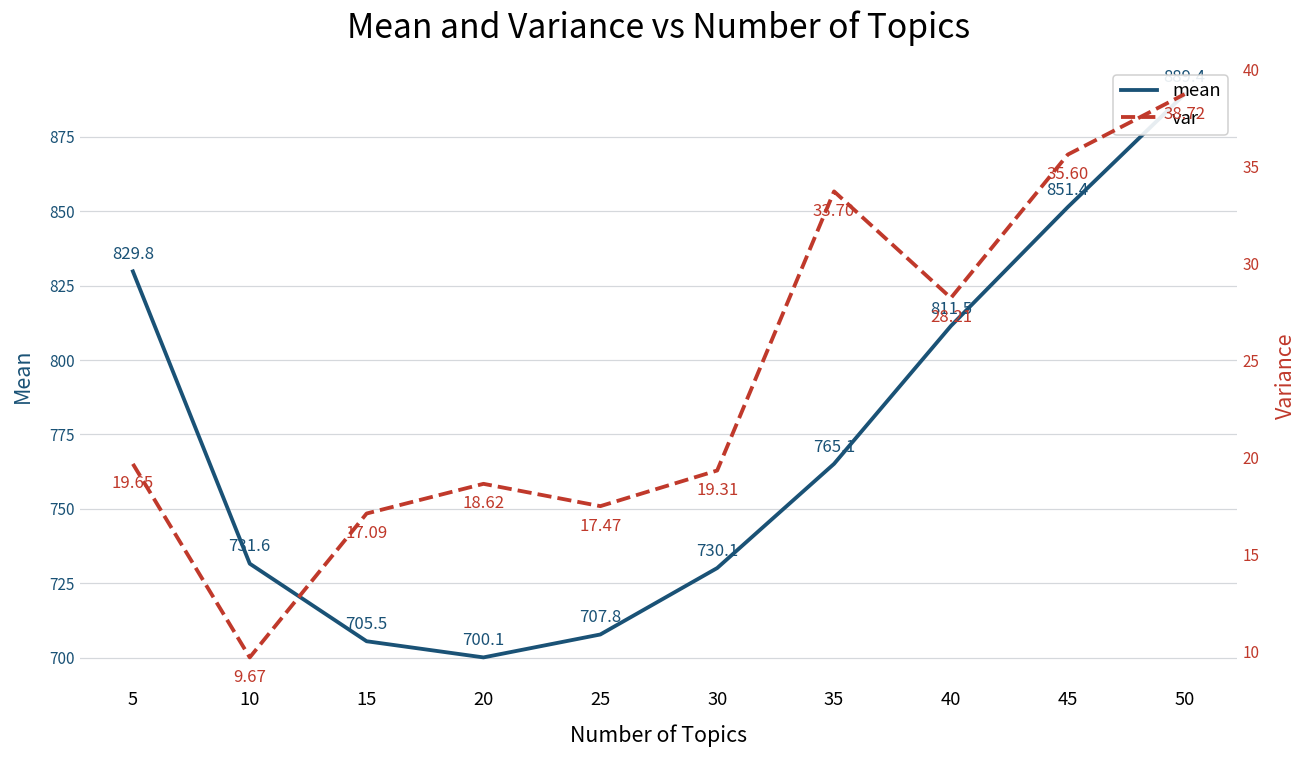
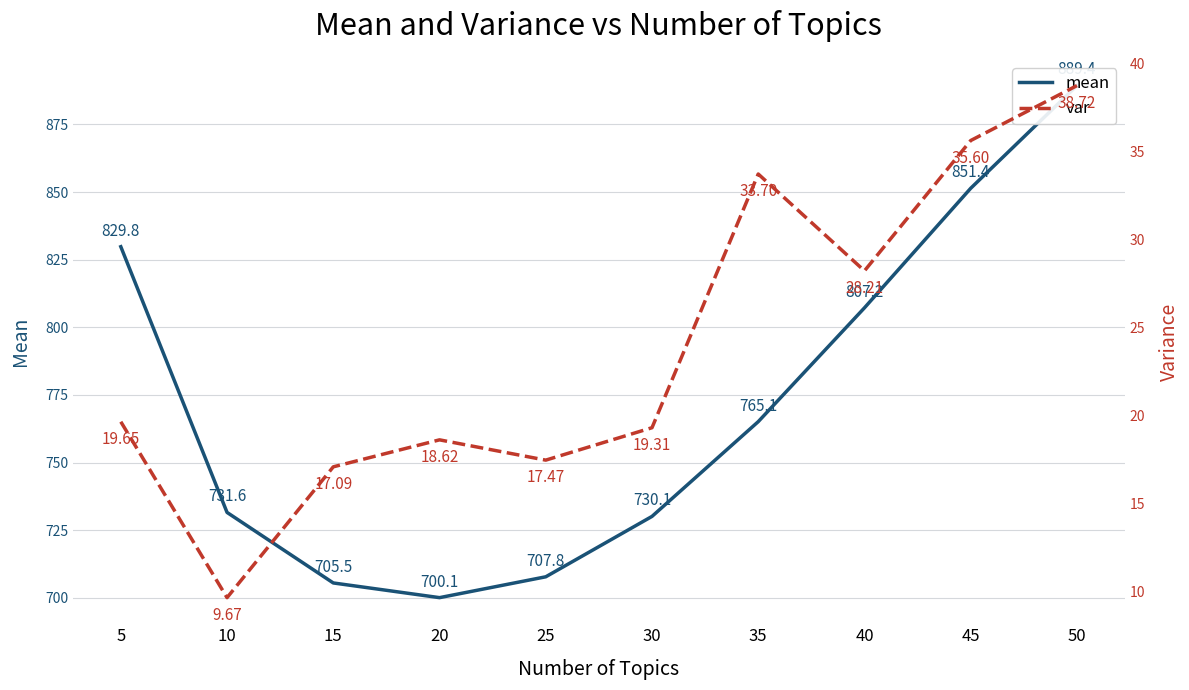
mean, 40: 811.5 -> 807.2
